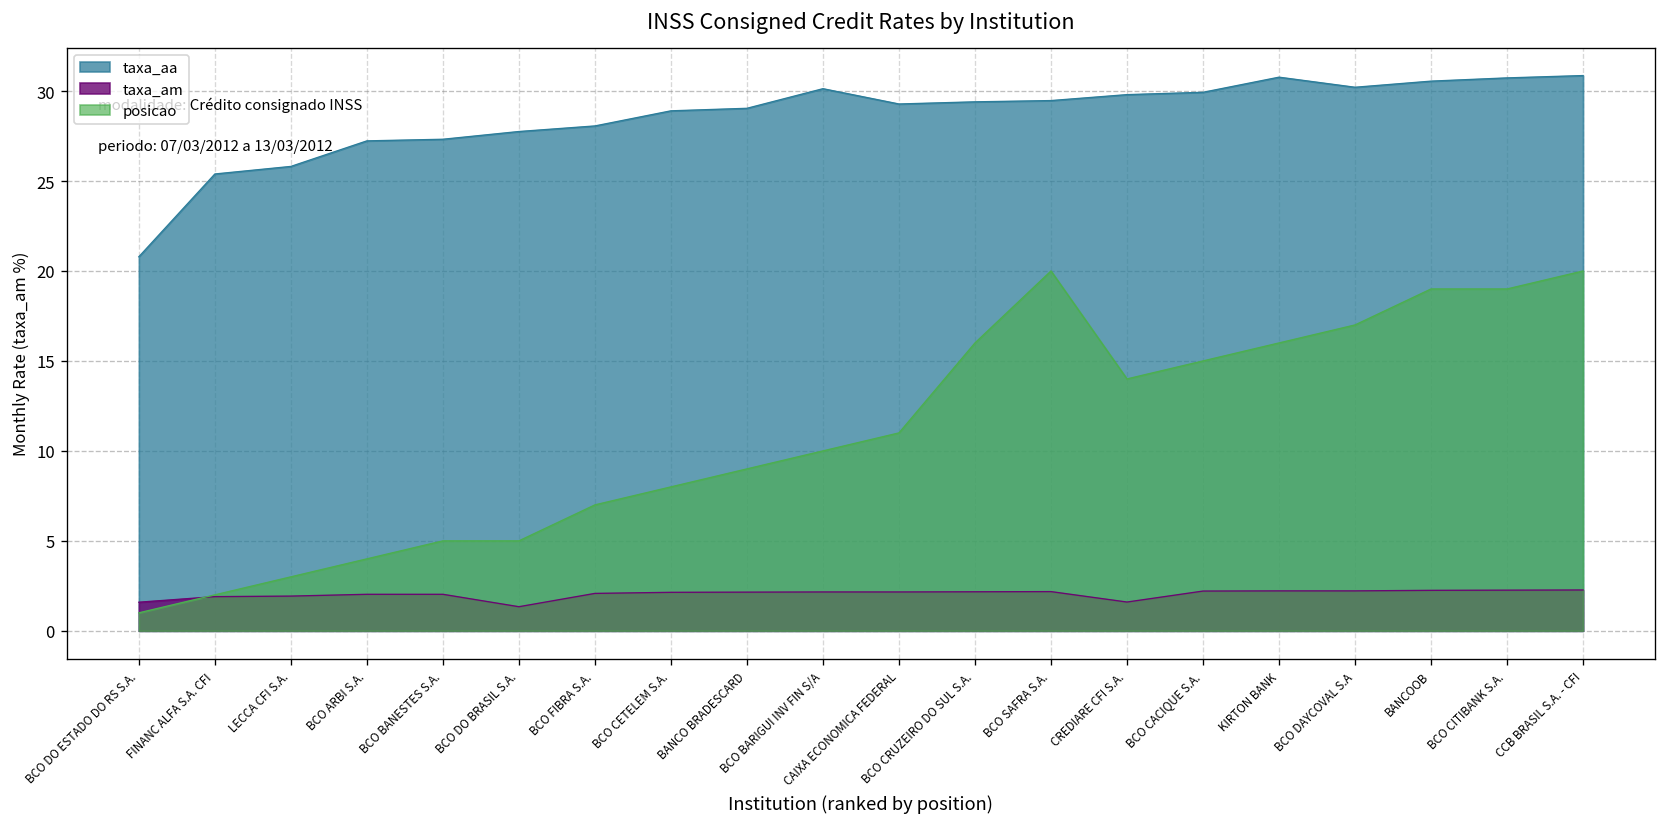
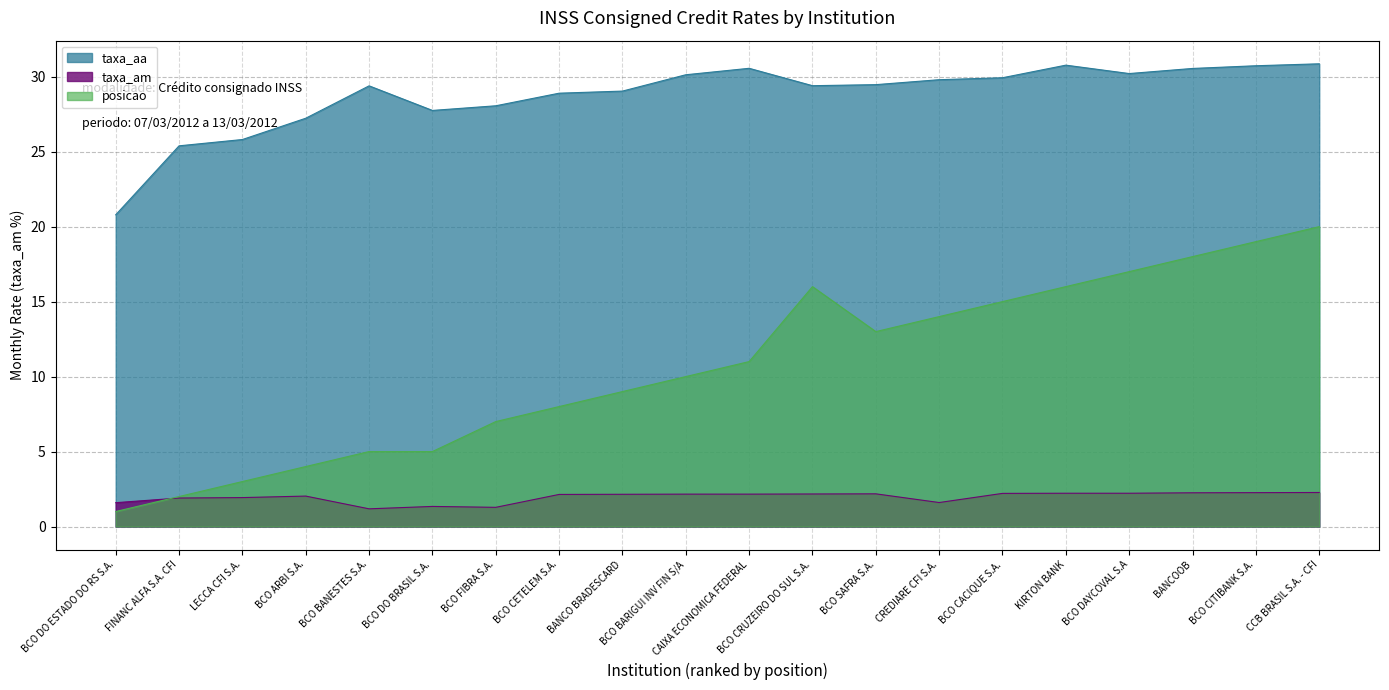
taxa_aa, BCO BANESTES S.A.: 27.3 -> 29.4
taxa_am, BCO BANESTES S.A.: 2.0 -> 1.2
taxa_am, BCO FIBRA S.A.: 2.1 -> 1.3
taxa_aa, CAIXA ECONOMICA FEDERAL: 29.3 -> 30.6
posicao, BCO SAFRA S.A.: 20 -> 13
posicao, BANCOOB: 19 -> 18
